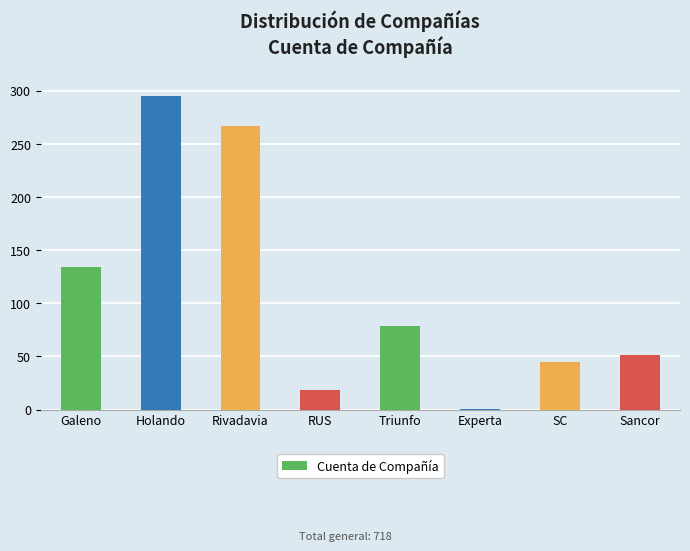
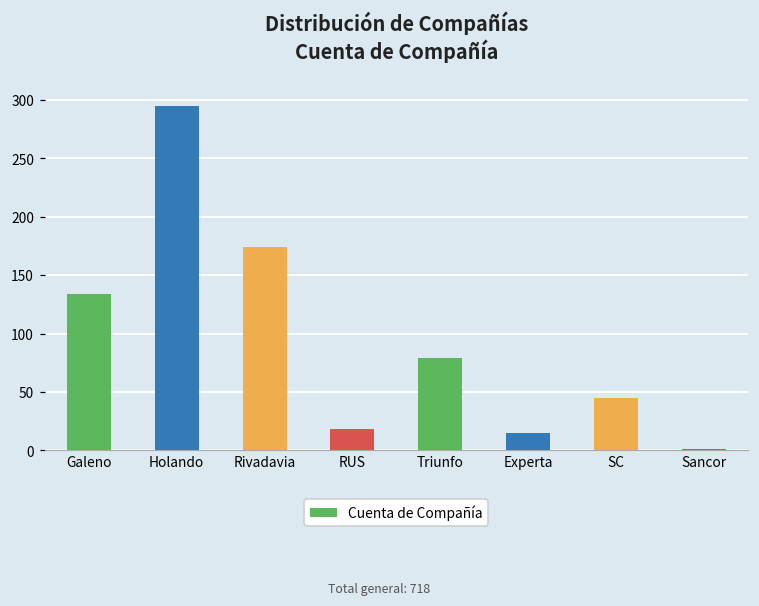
Rivadavia: 267 -> 174
Experta: 1 -> 15
Sancor: 51 -> 1
